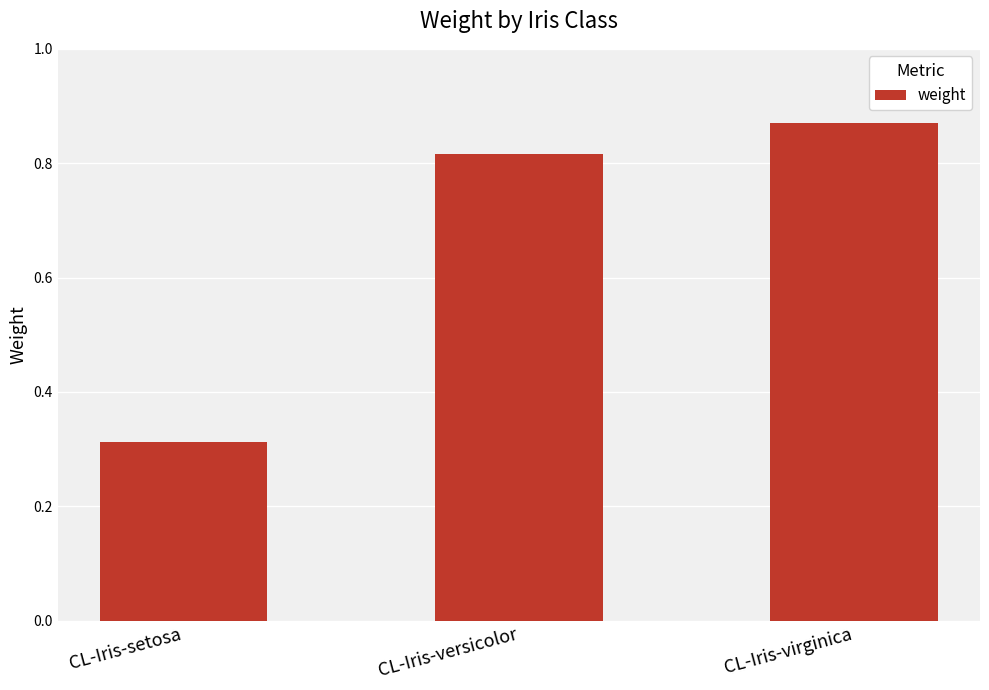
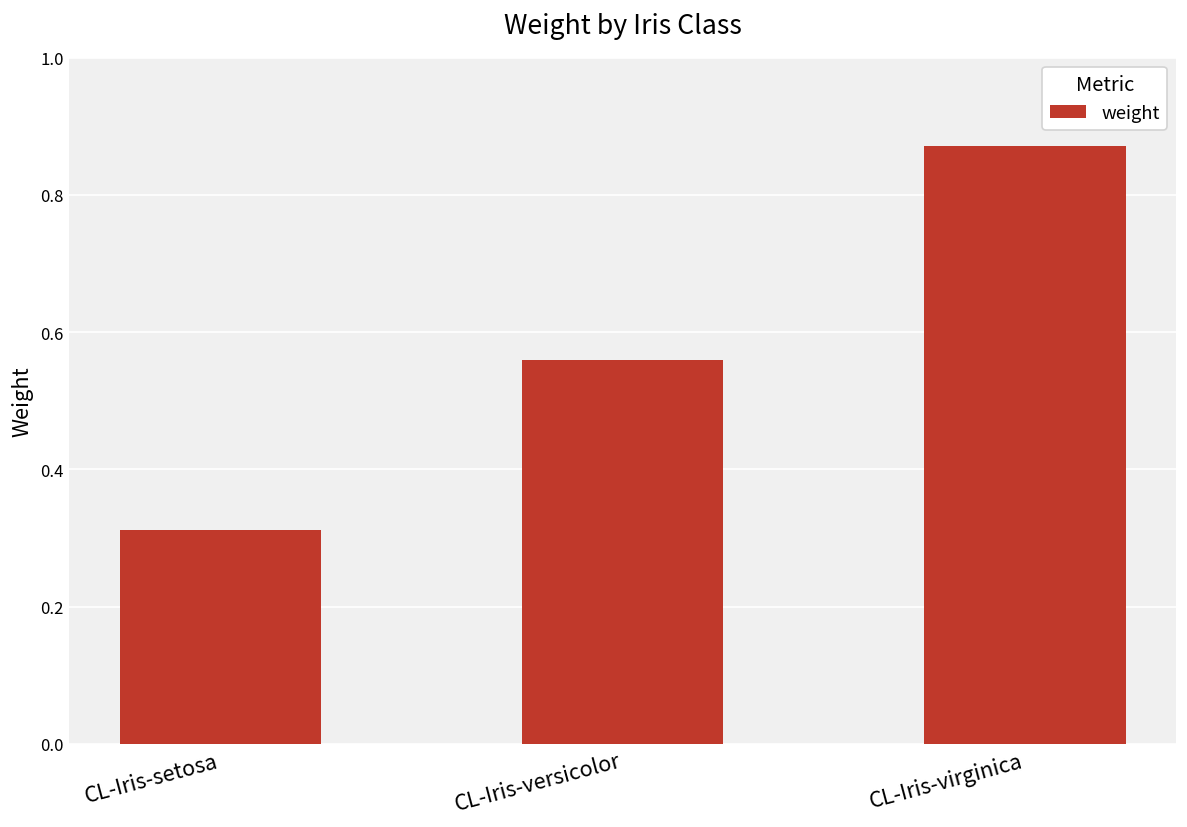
CL-Iris-versicolor: 0.82 -> 0.56
